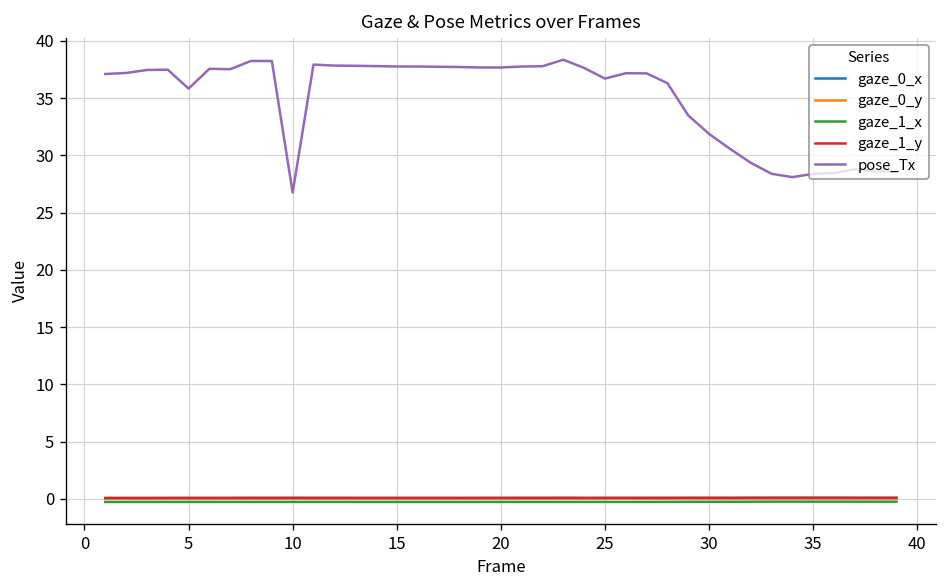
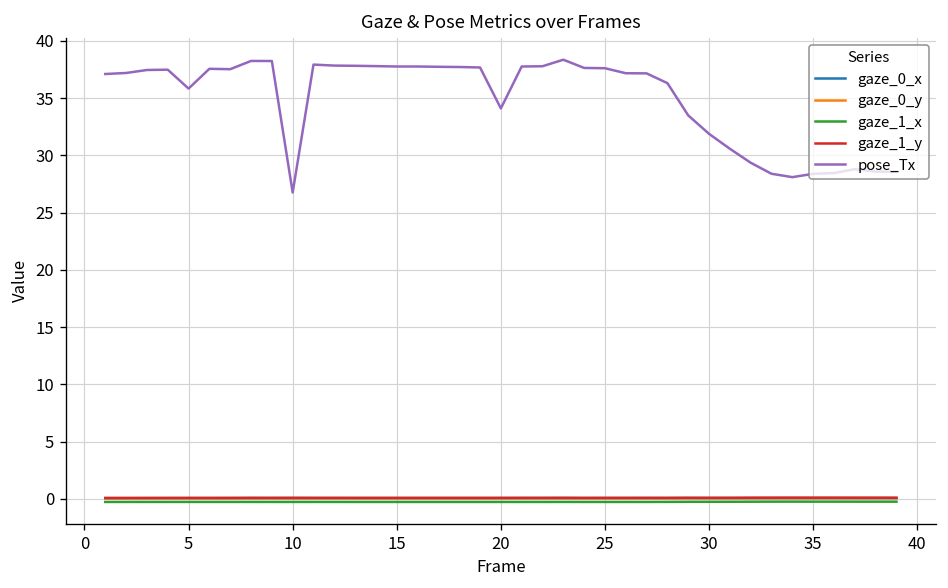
pose_Tx, 20: 38 -> 34
pose_Tx, 25: 37 -> 38
